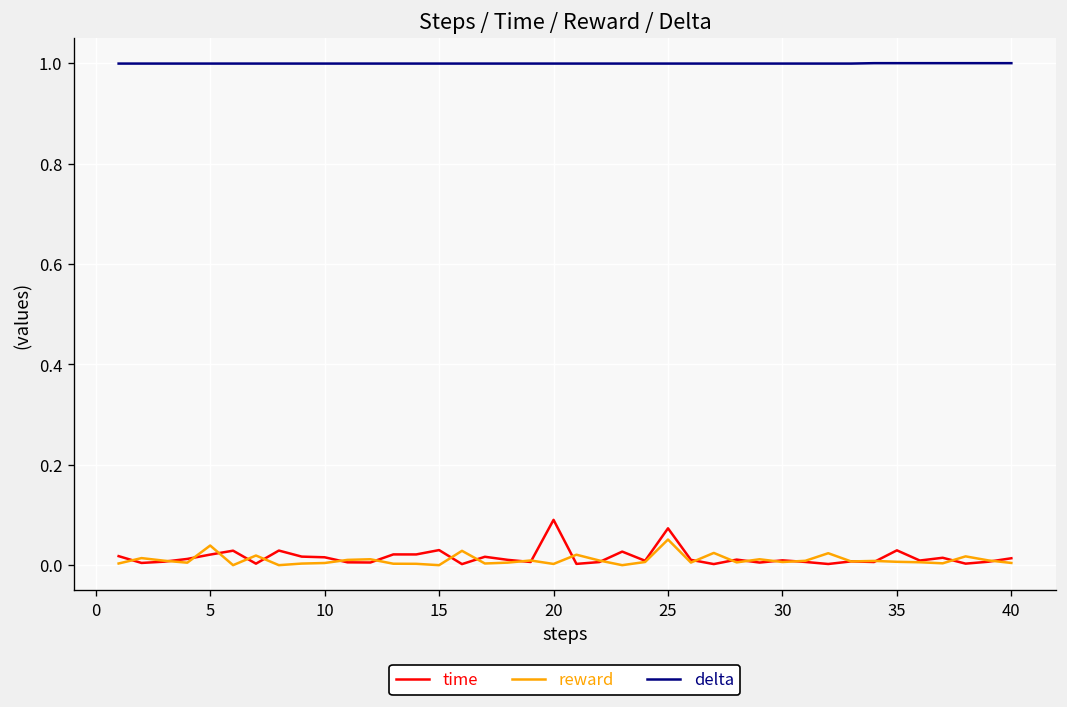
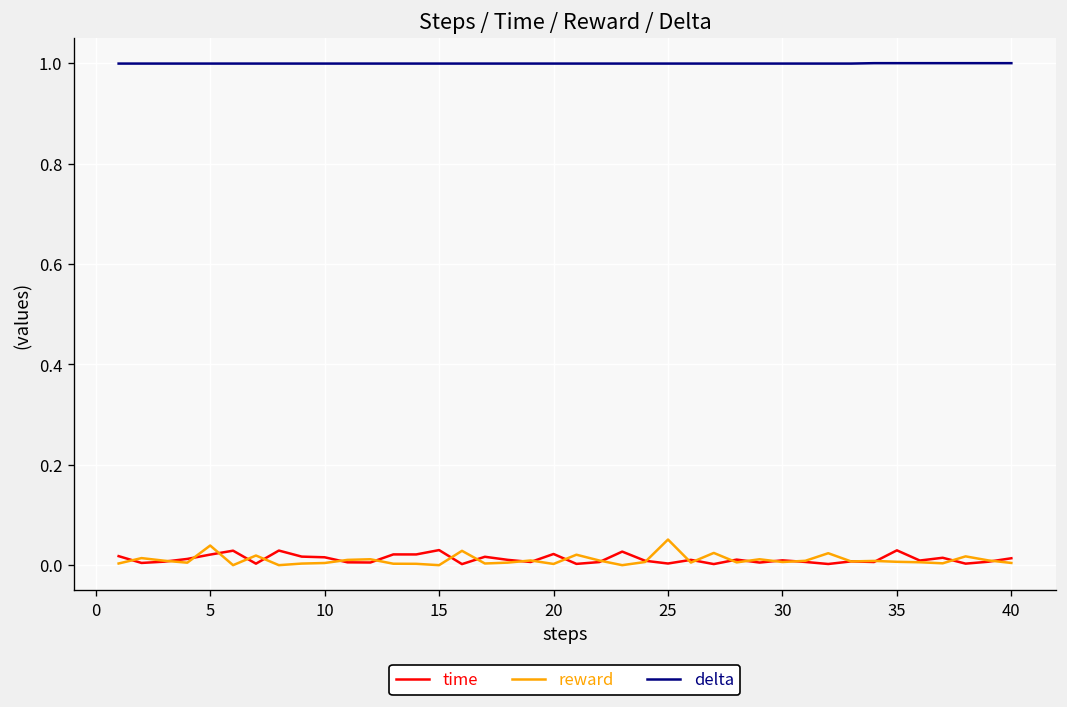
time, 20: 0.09 -> 0.02
time, 25: 0.07 -> 0.00
